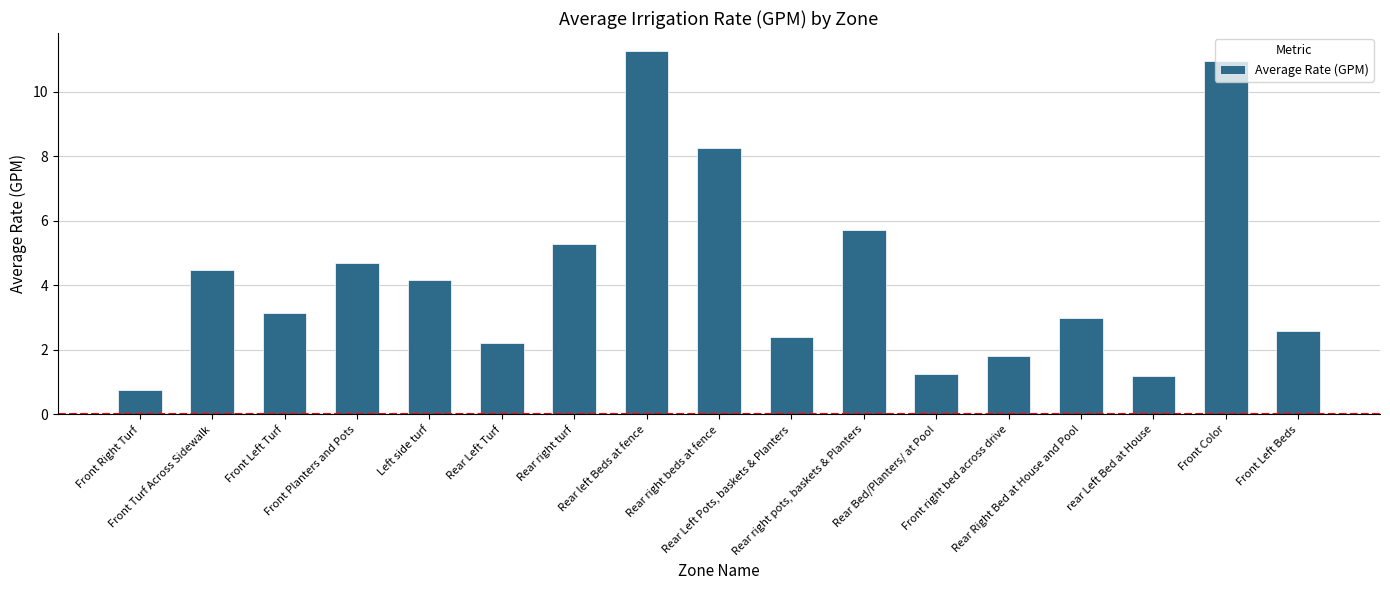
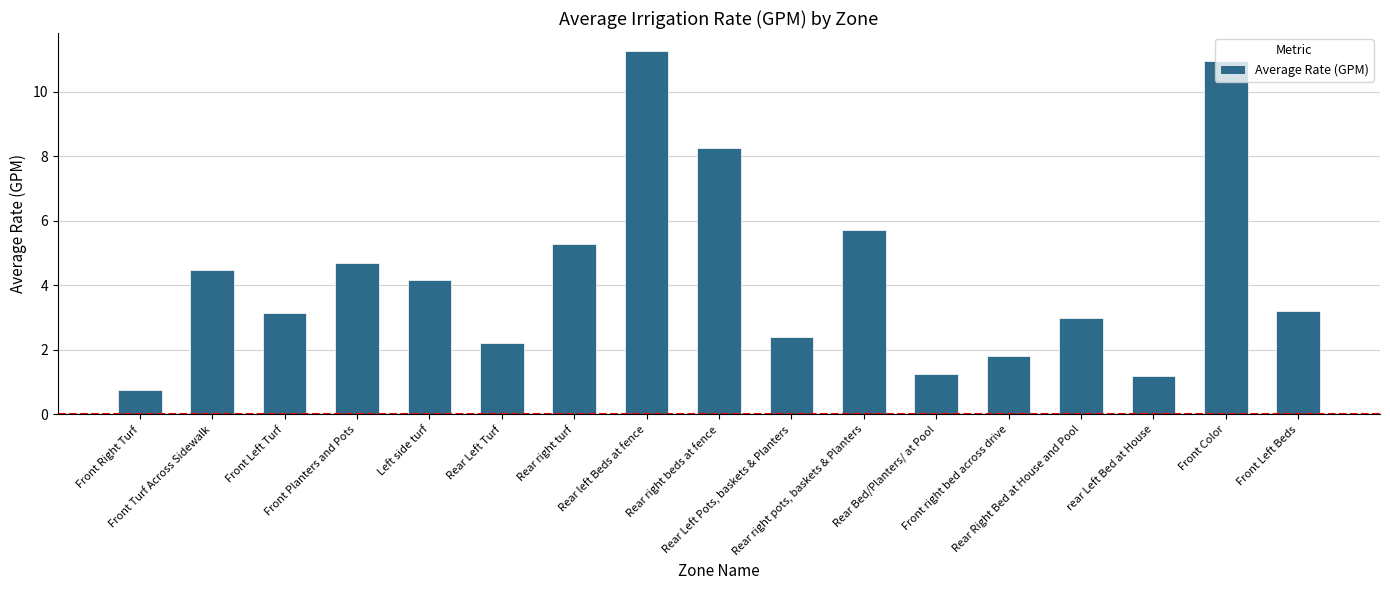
Front Left Beds: 2.6 -> 3.2
